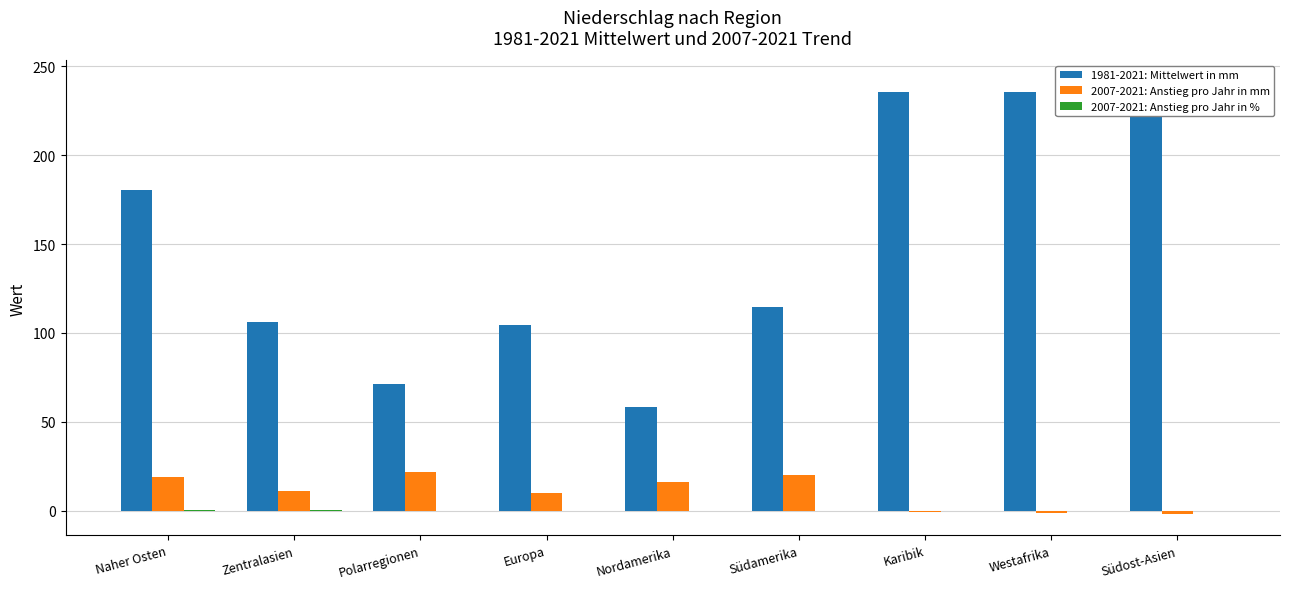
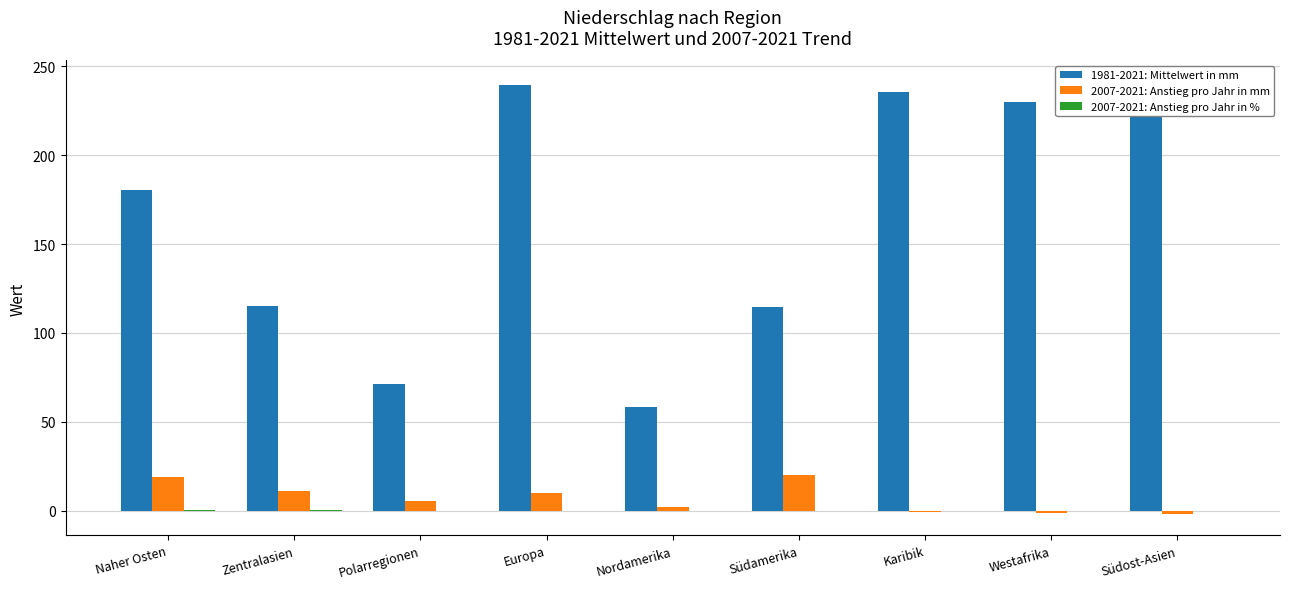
1981-2021: Mittelwert in mm, Zentralasien: 106 -> 115
2007-2021: Anstieg pro Jahr in mm, Polarregionen: 22 -> 5
1981-2021: Mittelwert in mm, Europa: 105 -> 240
2007-2021: Anstieg pro Jahr in mm, Nordamerika: 16 -> 2
1981-2021: Mittelwert in mm, Westafrika: 235 -> 230
